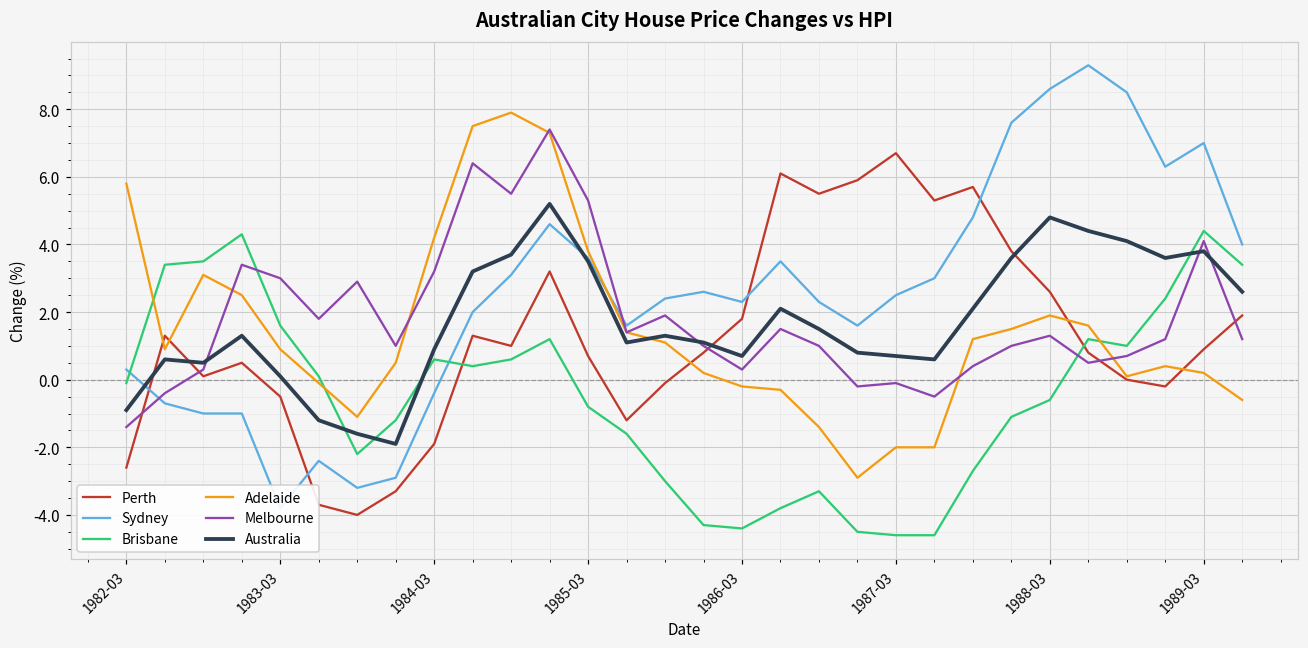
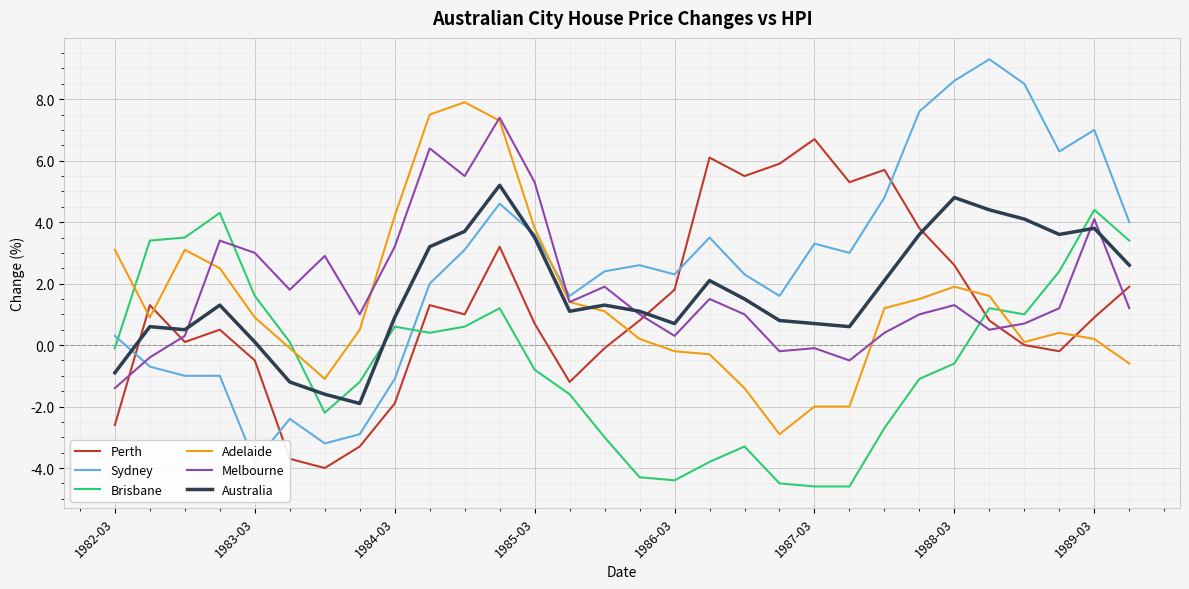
Adelaide, 1982-03: 5.8 -> 3.1
Sydney, 1984-03: -0.4 -> -1.1
Sydney, 1987-03: 2.5 -> 3.3
